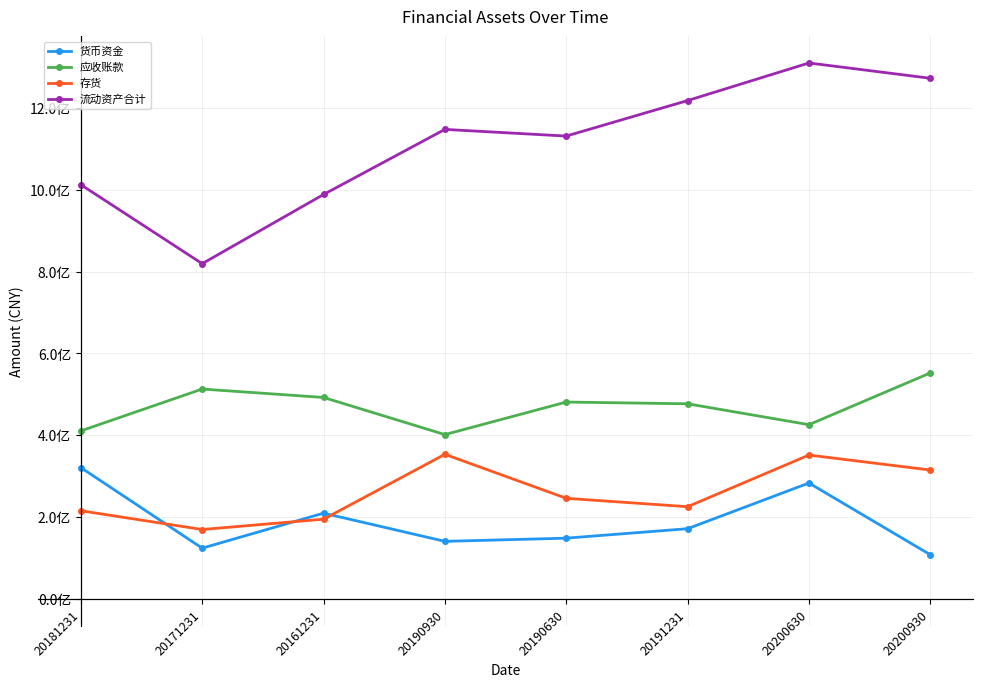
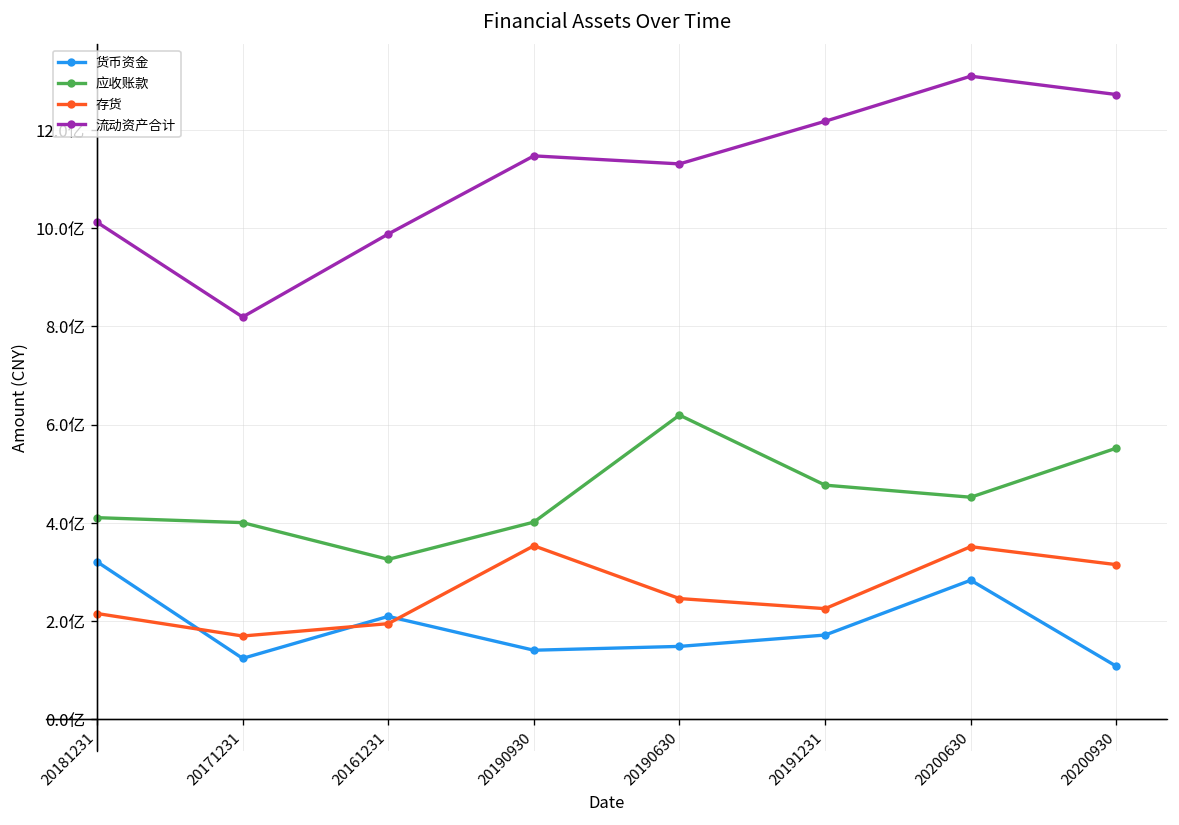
应收账款, 20171231: 5.1亿 -> 4.0亿
应收账款, 20161231: 4.9亿 -> 3.3亿
应收账款, 20190630: 4.8亿 -> 6.2亿
应收账款, 20200630: 4.3亿 -> 4.5亿
